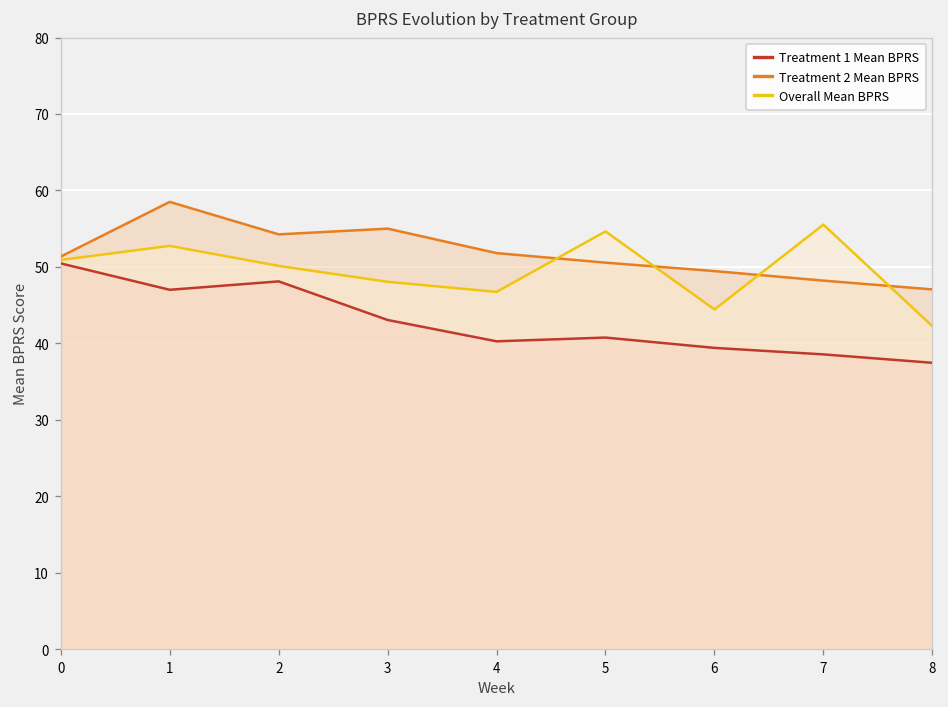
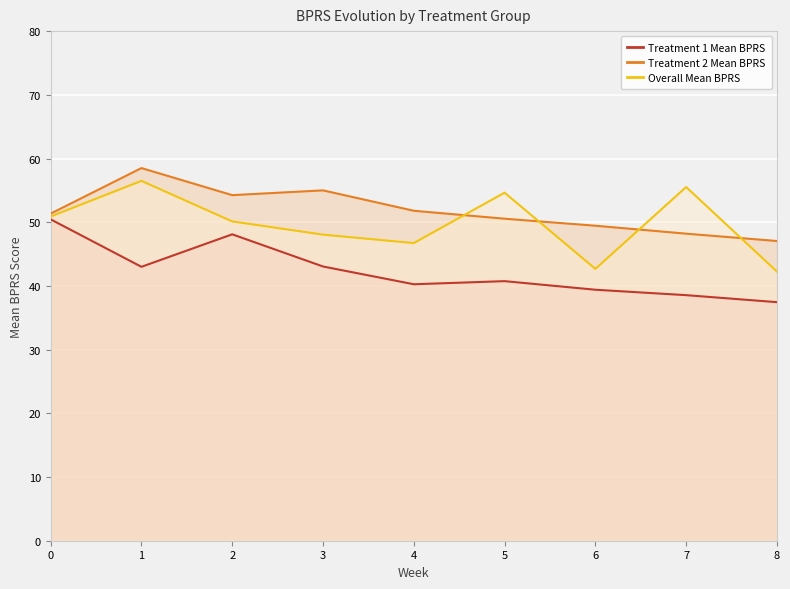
Treatment 1 Mean BPRS, 1: 47 -> 43
Overall Mean BPRS, 1: 53 -> 56
Overall Mean BPRS, 6: 44 -> 43
